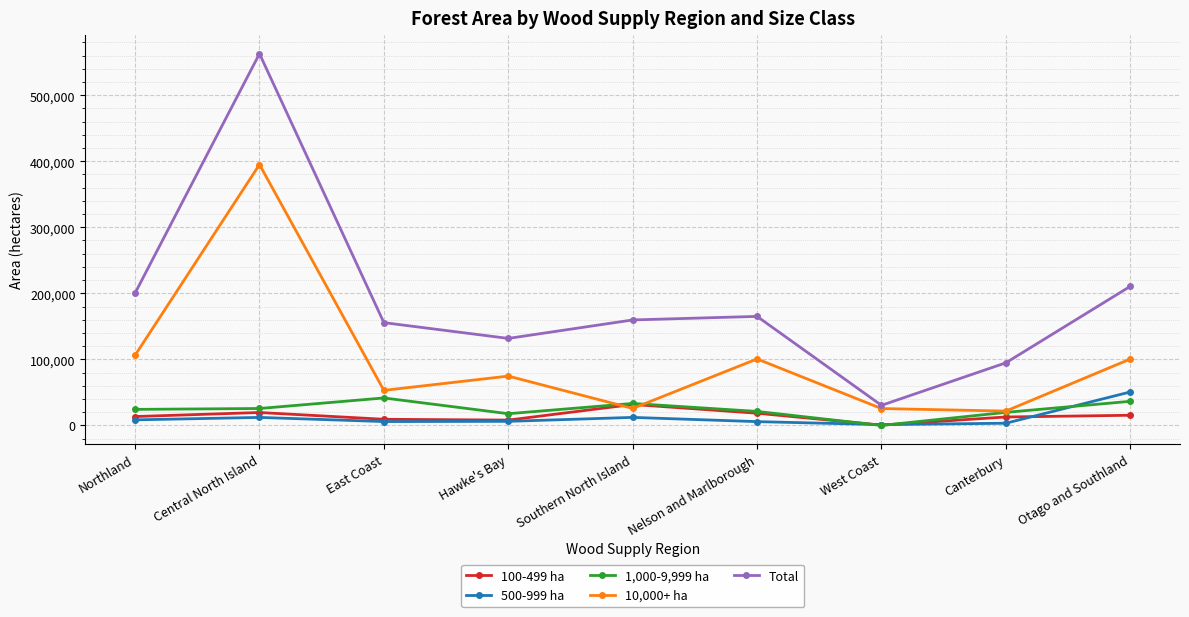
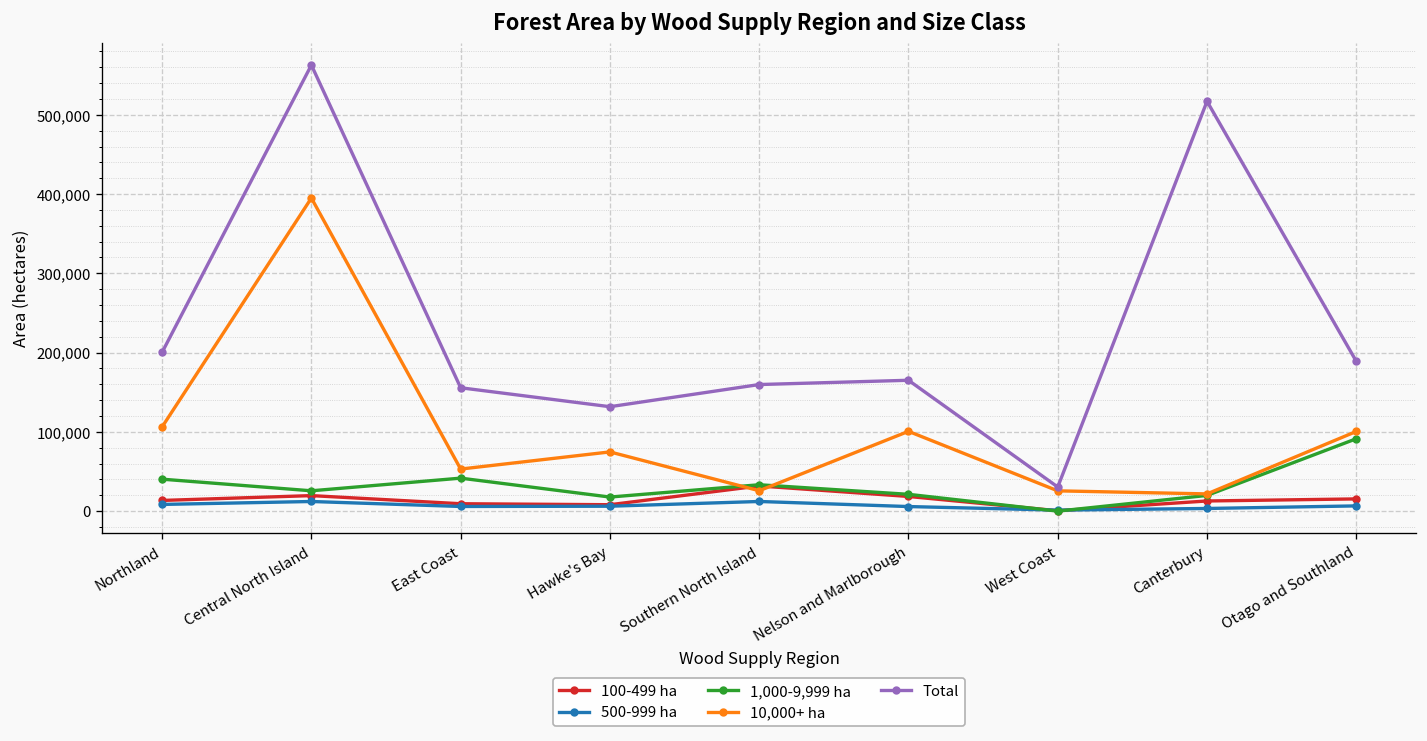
1,000-9,999 ha, Northland: 20,000 -> 40,000
Total, Canterbury: 90,000 -> 520,000
500-999 ha, Otago and Southland: 50,000 -> 10,000
1,000-9,999 ha, Otago and Southland: 40,000 -> 90,000
Total, Otago and Southland: 210,000 -> 190,000
